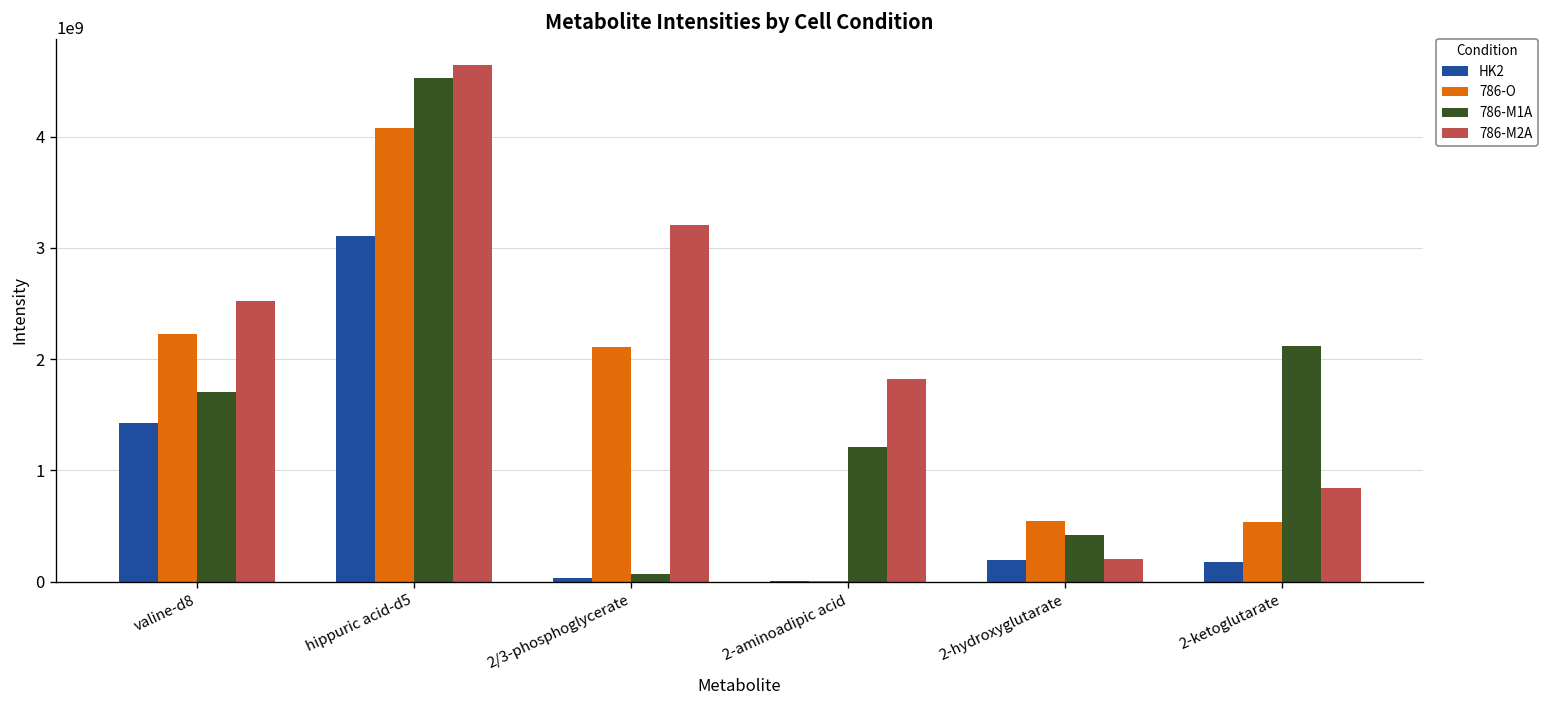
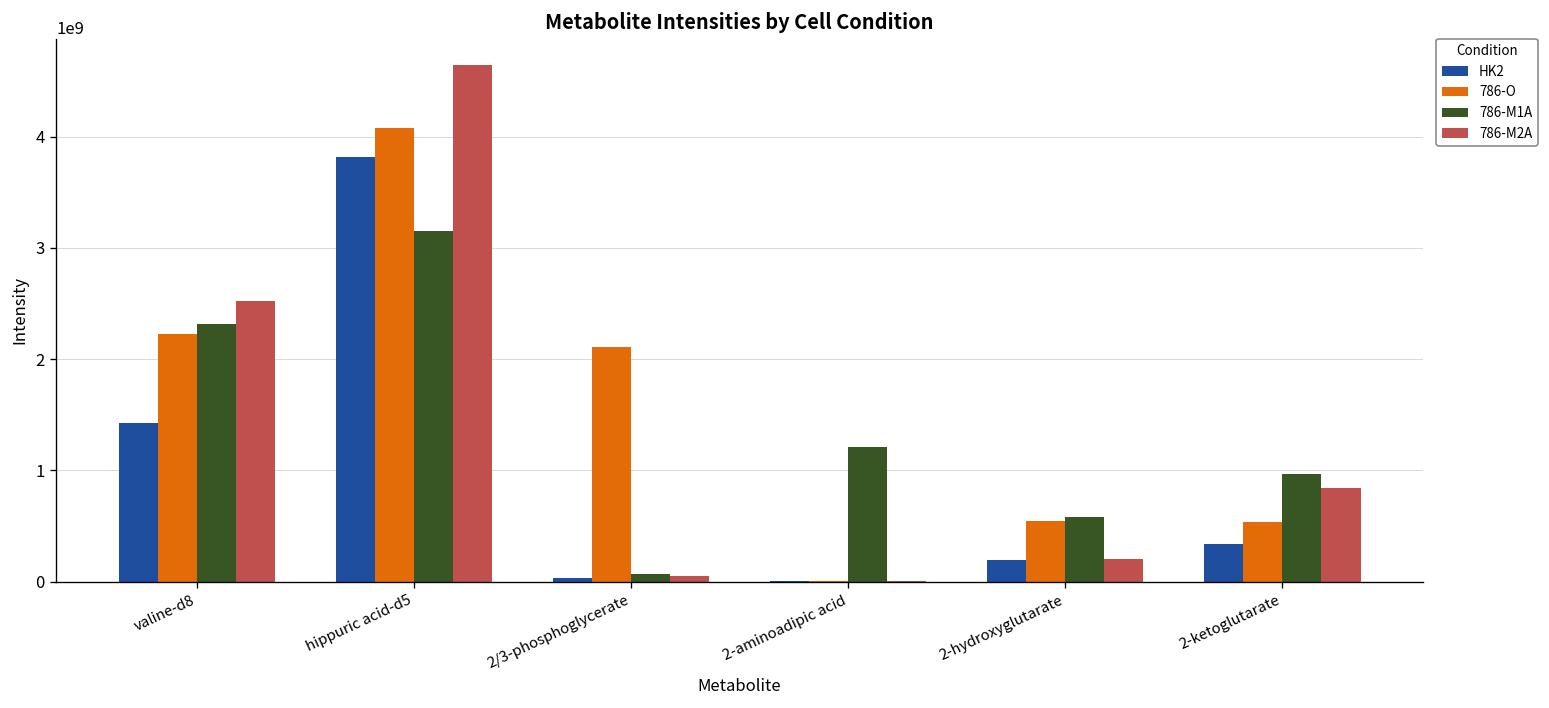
786-M1A, valine-d8: 1700000000 -> 2300000000
HK2, hippuric acid-d5: 3100000000 -> 3800000000
786-M1A, hippuric acid-d5: 4500000000 -> 3200000000
786-M2A, 2/3-phosphoglycerate: 3200000000 -> 0
786-M2A, 2-aminoadipic acid: 1800000000 -> 0
786-M1A, 2-hydroxyglutarate: 400000000 -> 600000000
HK2, 2-ketoglutarate: 200000000 -> 300000000
786-M1A, 2-ketoglutarate: 2100000000 -> 1000000000
